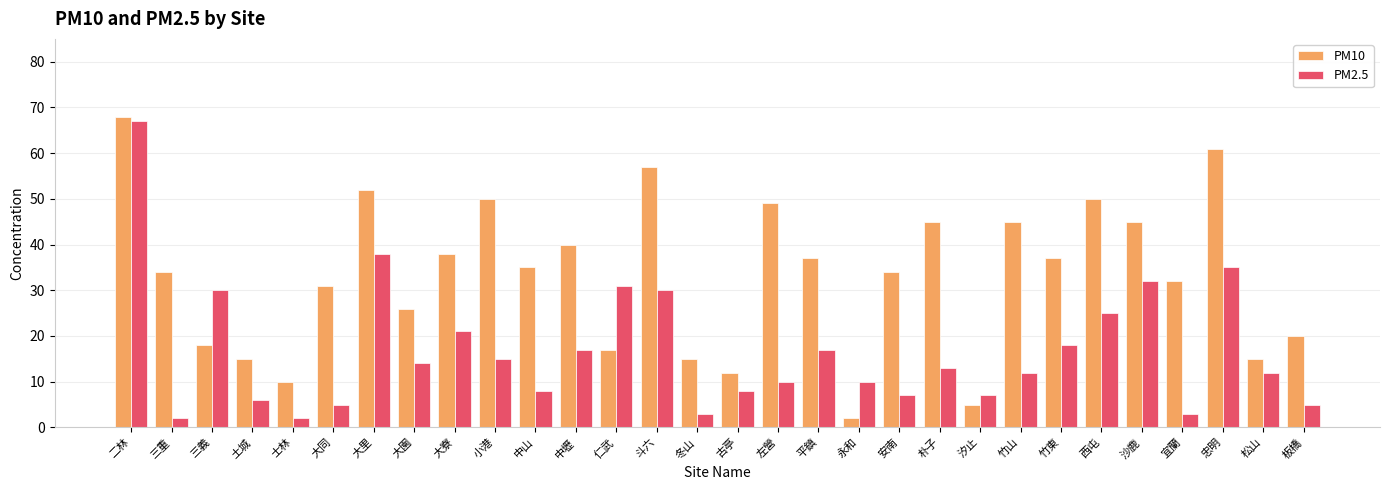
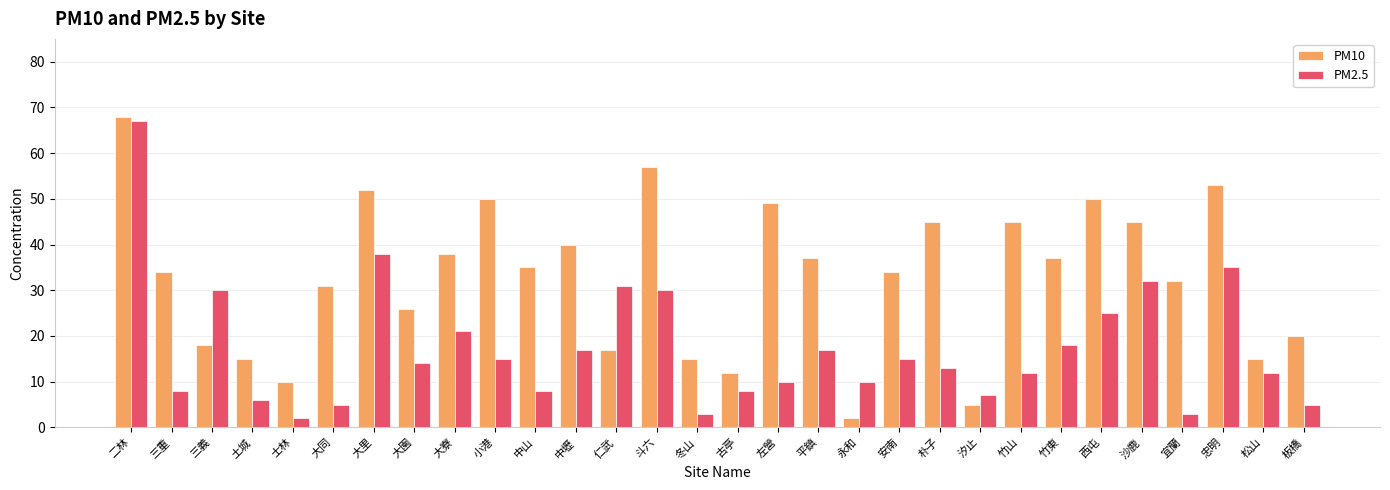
PM2.5, 三重: 2 -> 8
PM2.5, 安南: 7 -> 15
PM10, 忠明: 61 -> 53
